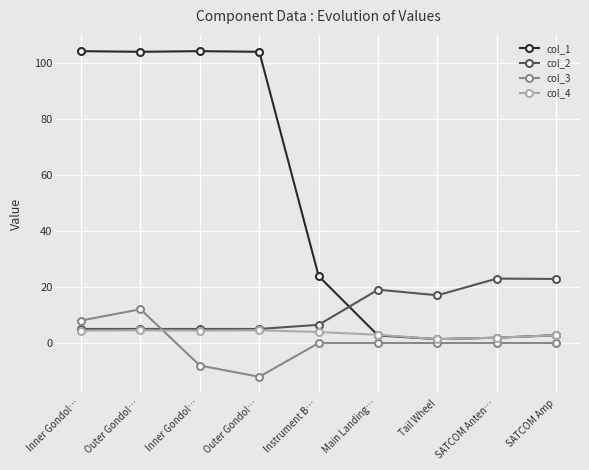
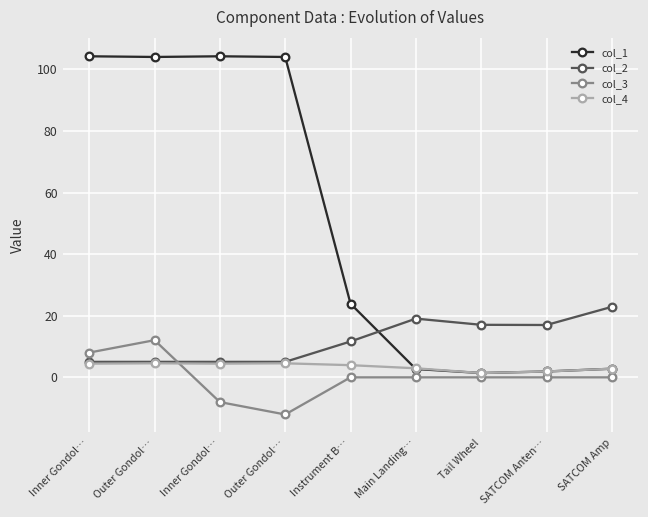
col_2, Instrument B…: 7 -> 12
col_2, SATCOM Anten…: 23 -> 17
